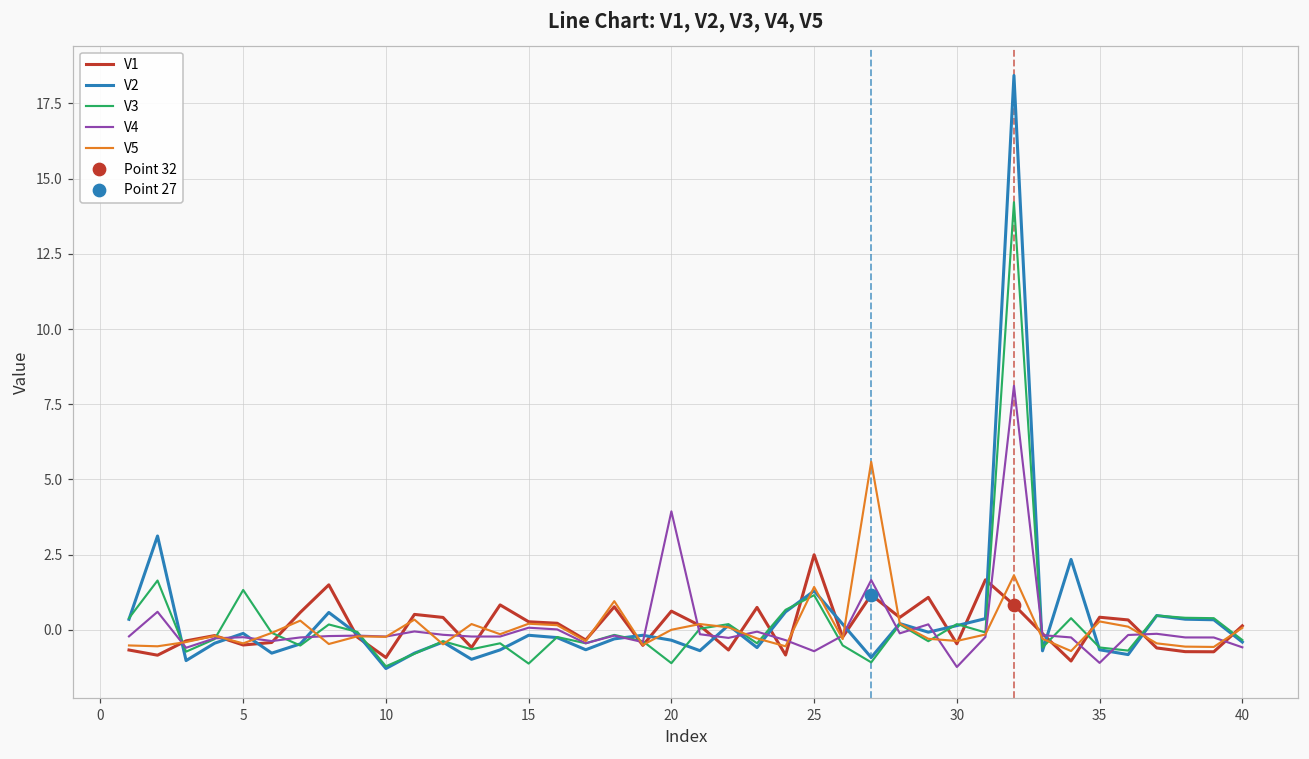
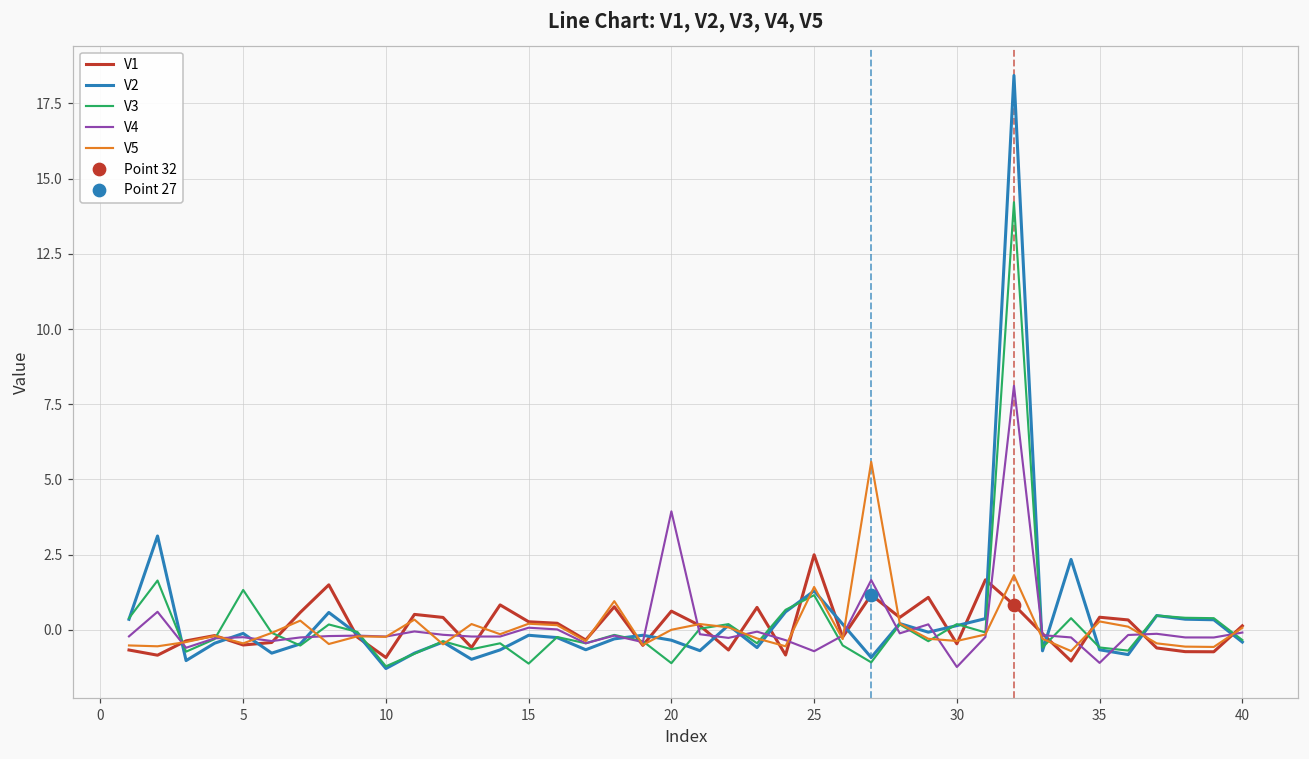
V4, 40: -0.6 -> -0.1
